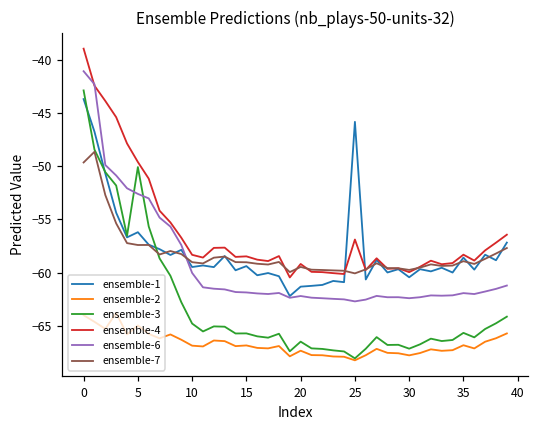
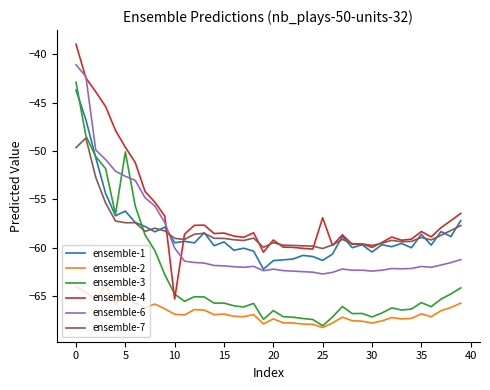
ensemble-4, 10: -58 -> -65
ensemble-1, 25: -46 -> -61
